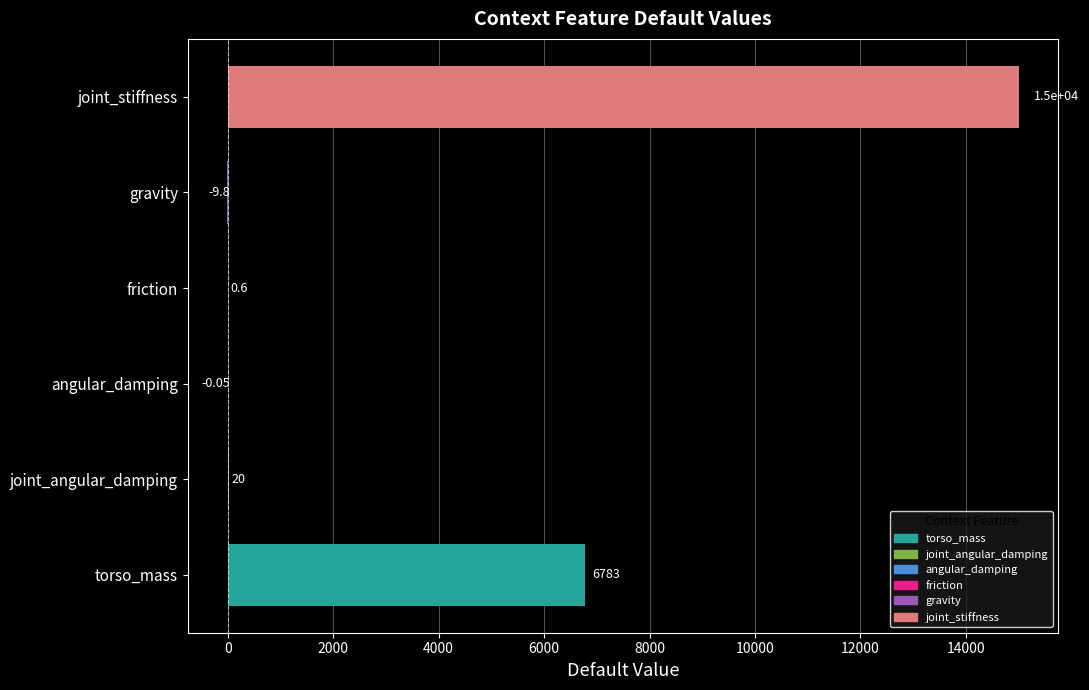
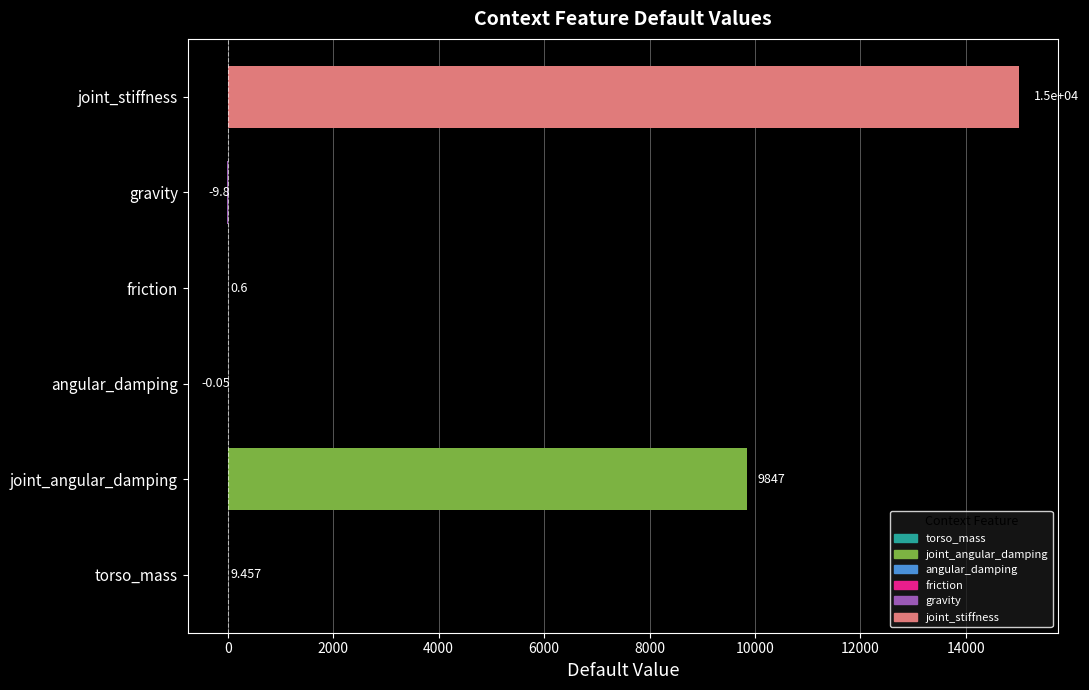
joint_angular_damping: 20 -> 9847
torso_mass: 6783 -> 9.457
